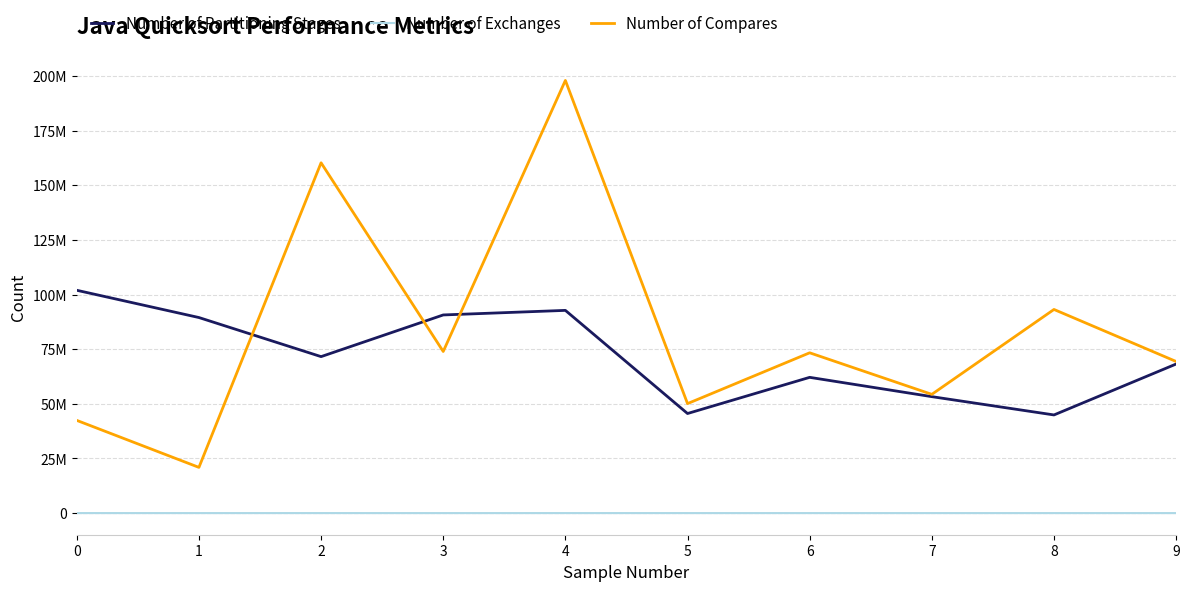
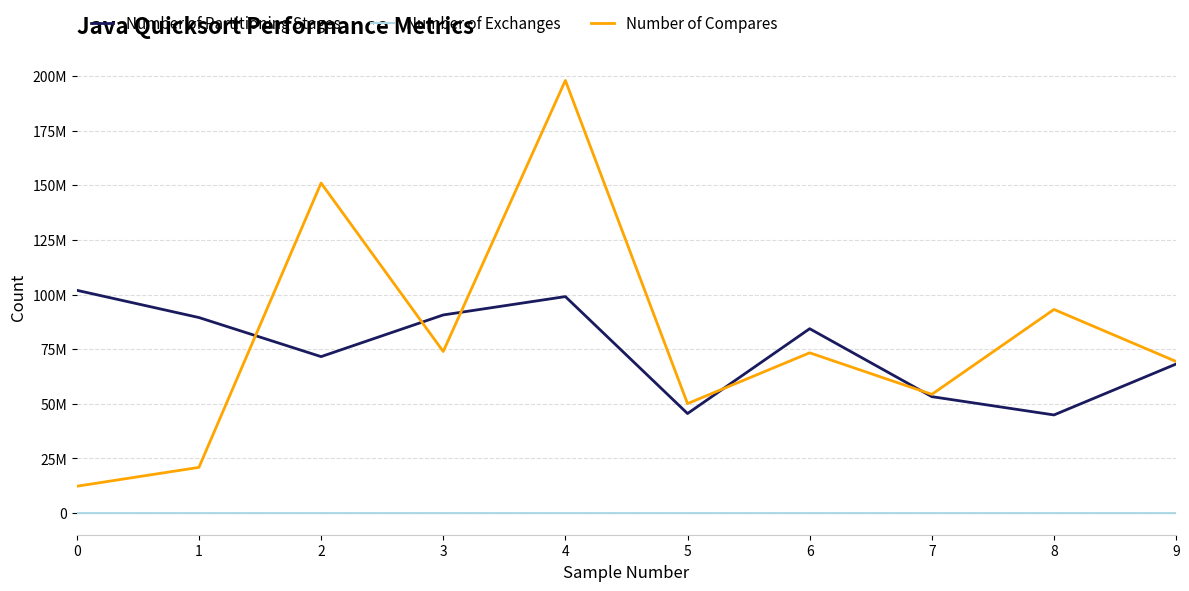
Number of Compares, 0: 42000000 -> 12000000
Number of Compares, 2: 160000000 -> 151000000
Number of Partitioning Stages, 4: 93000000 -> 99000000
Number of Partitioning Stages, 6: 62000000 -> 84000000
